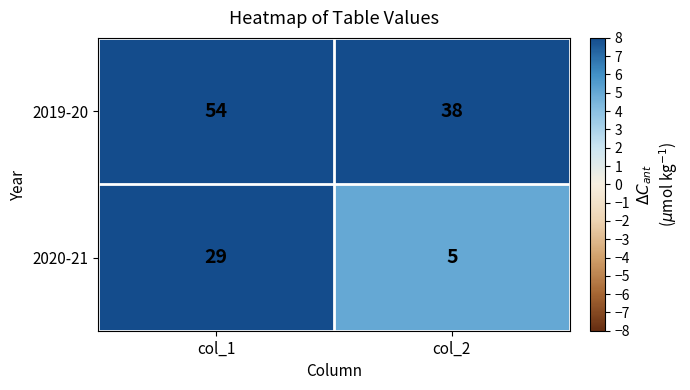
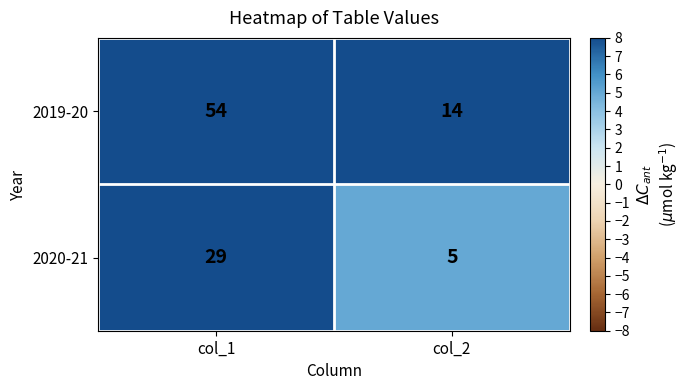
2019-20, col_2: 38 -> 14
